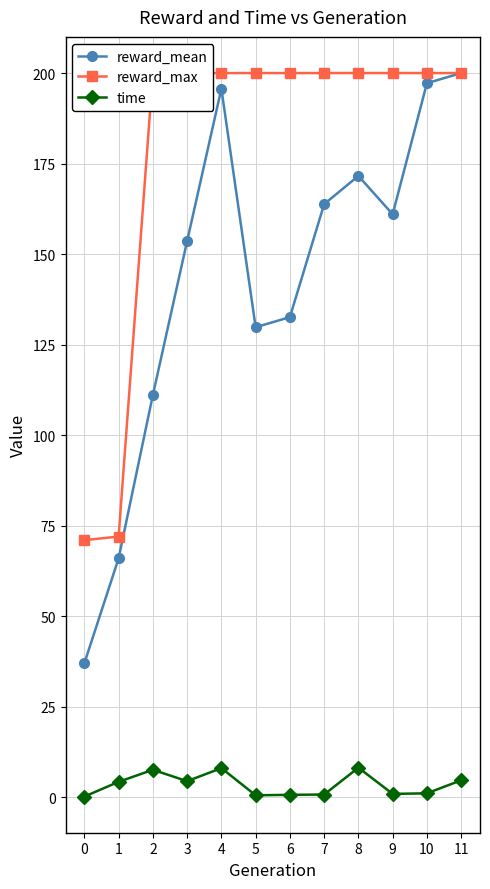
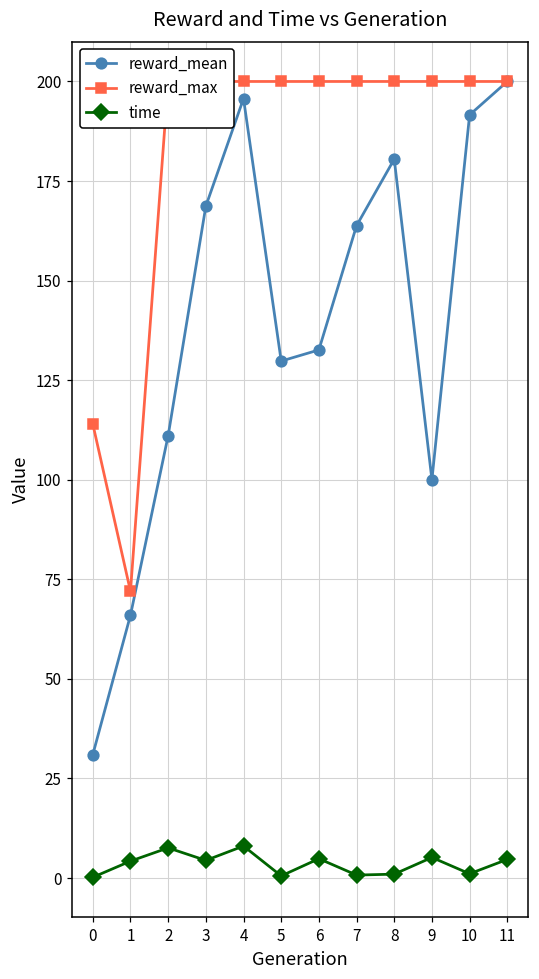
reward_mean, 0: 37 -> 31
reward_max, 0: 71 -> 114
reward_mean, 3: 154 -> 169
time, 6: 1 -> 5
reward_mean, 8: 172 -> 181
time, 8: 8 -> 1
reward_mean, 9: 161 -> 100
time, 9: 1 -> 5
reward_mean, 10: 197 -> 192
